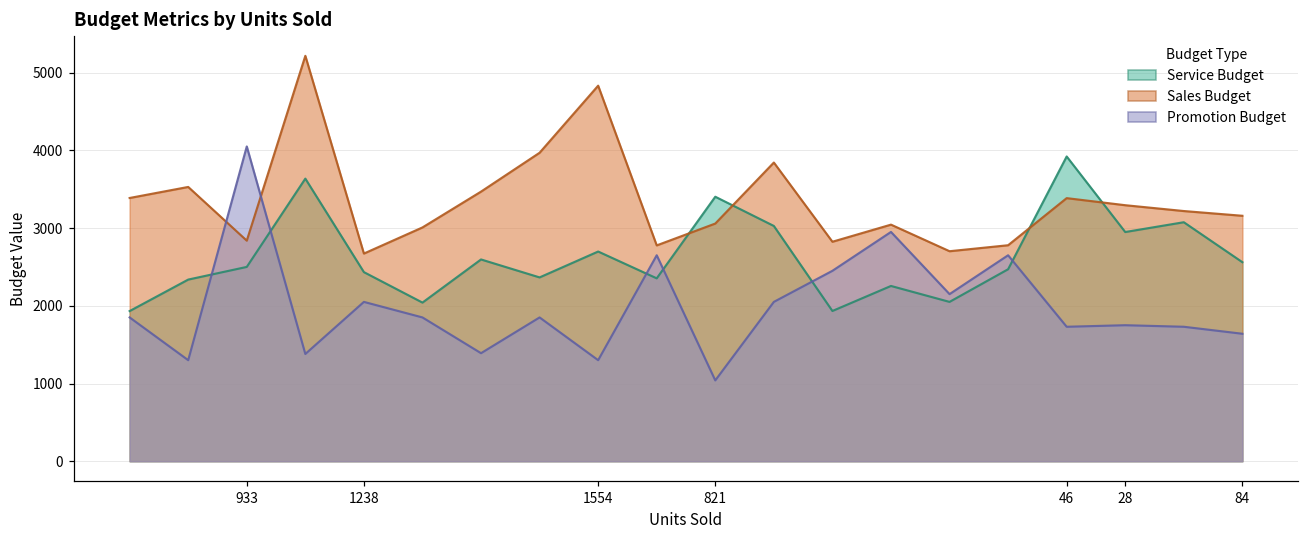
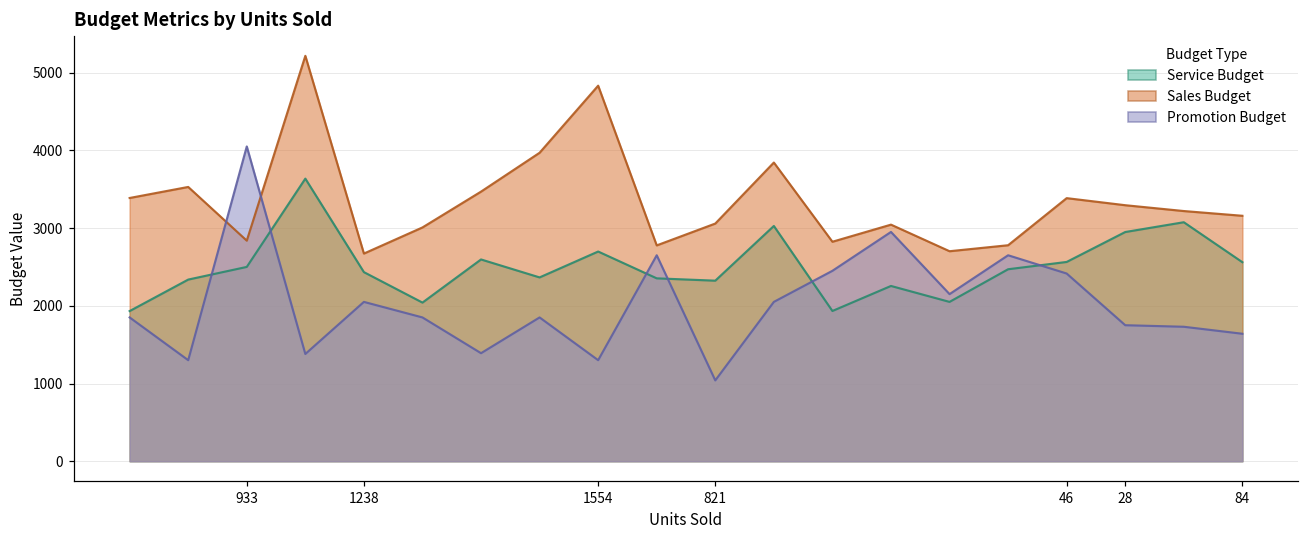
Service Budget, 821: 3400 -> 2300
Service Budget, 46: 3900 -> 2600
Promotion Budget, 46: 1700 -> 2400
